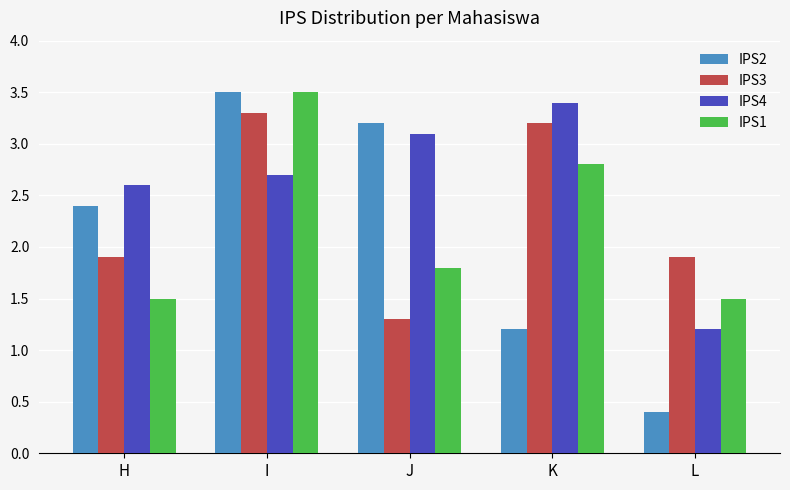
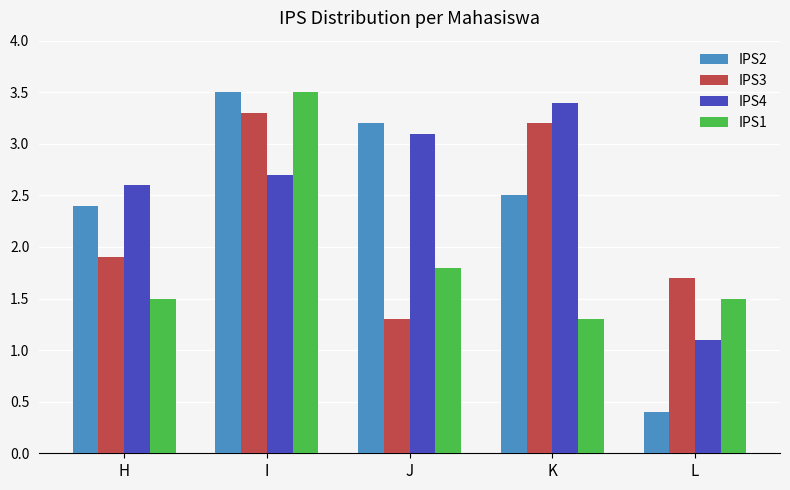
IPS2, K: 1.2 -> 2.5
IPS1, K: 2.8 -> 1.3
IPS3, L: 1.9 -> 1.7
IPS4, L: 1.2 -> 1.1
